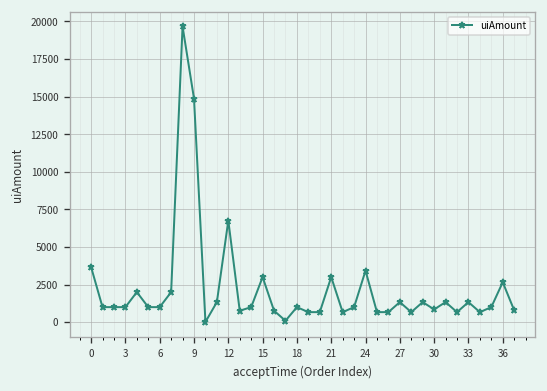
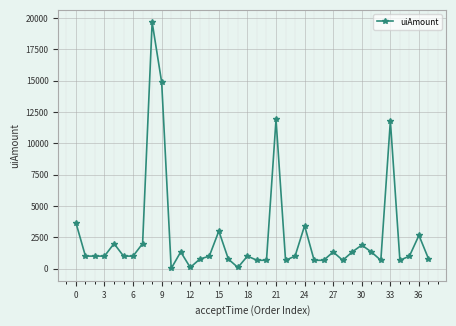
12: 6800 -> 100
21: 3000 -> 11900
30: 800 -> 1900
33: 1300 -> 11800
